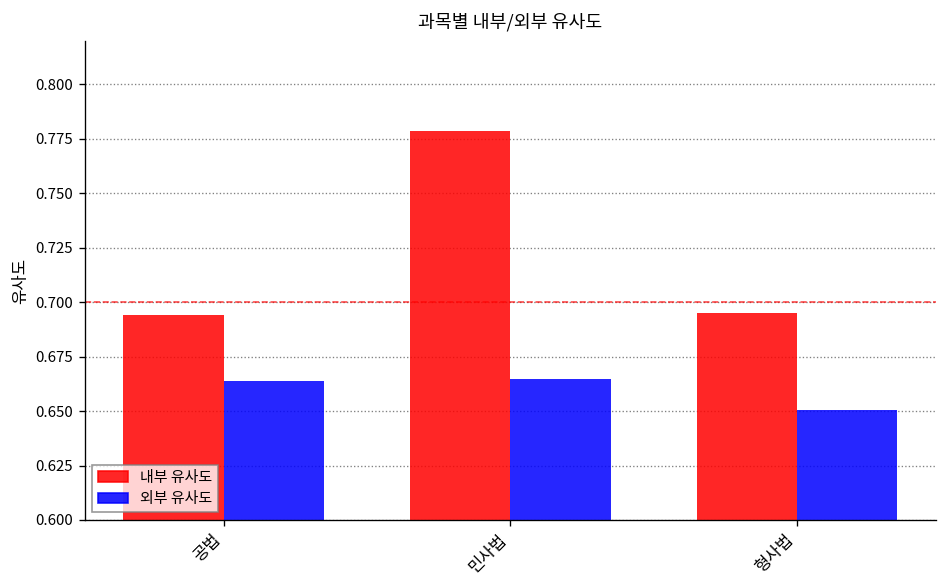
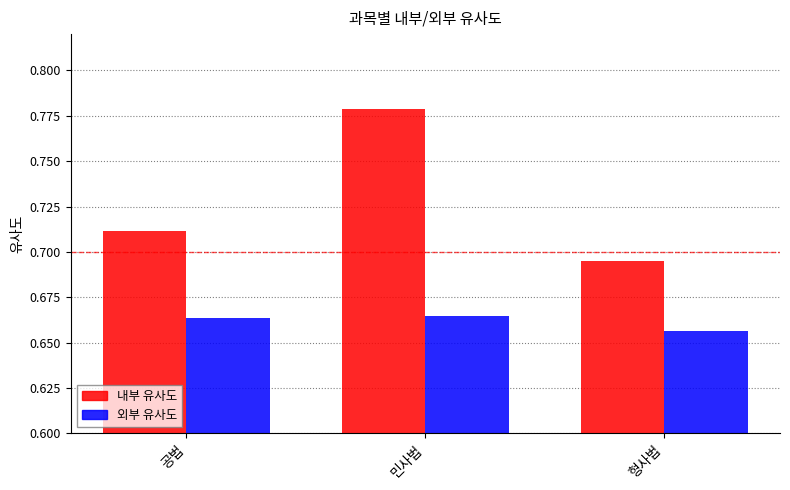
내부 유사도, 공법: 0.694 -> 0.711
외부 유사도, 형사법: 0.650 -> 0.656
